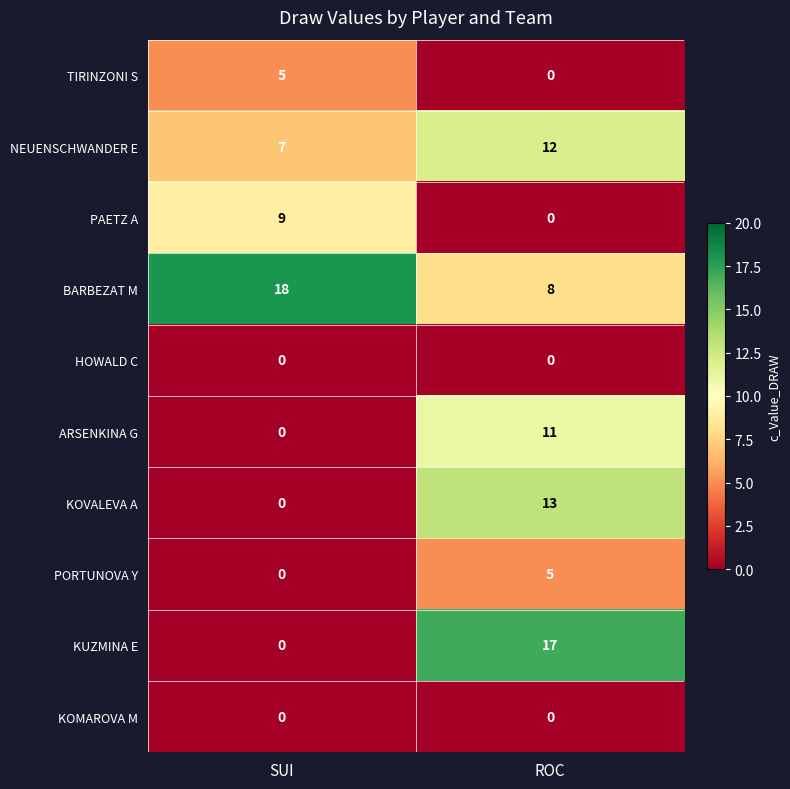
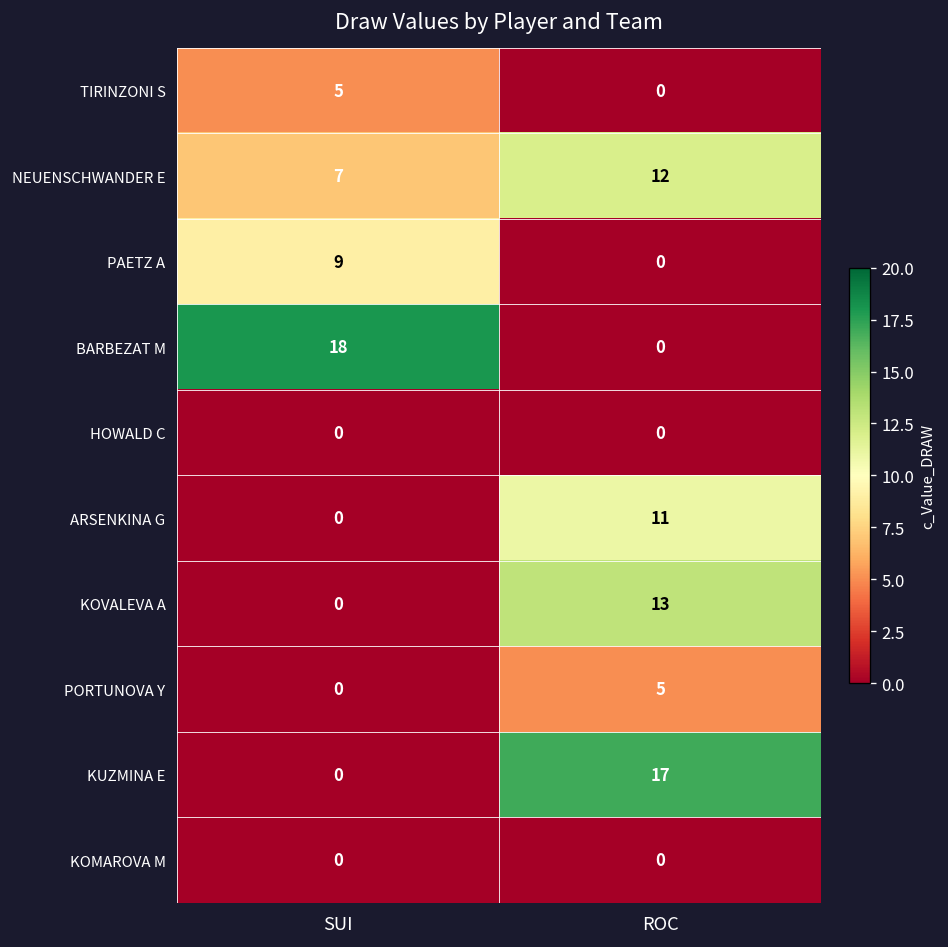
BARBEZAT M, ROC: 8 -> 0
